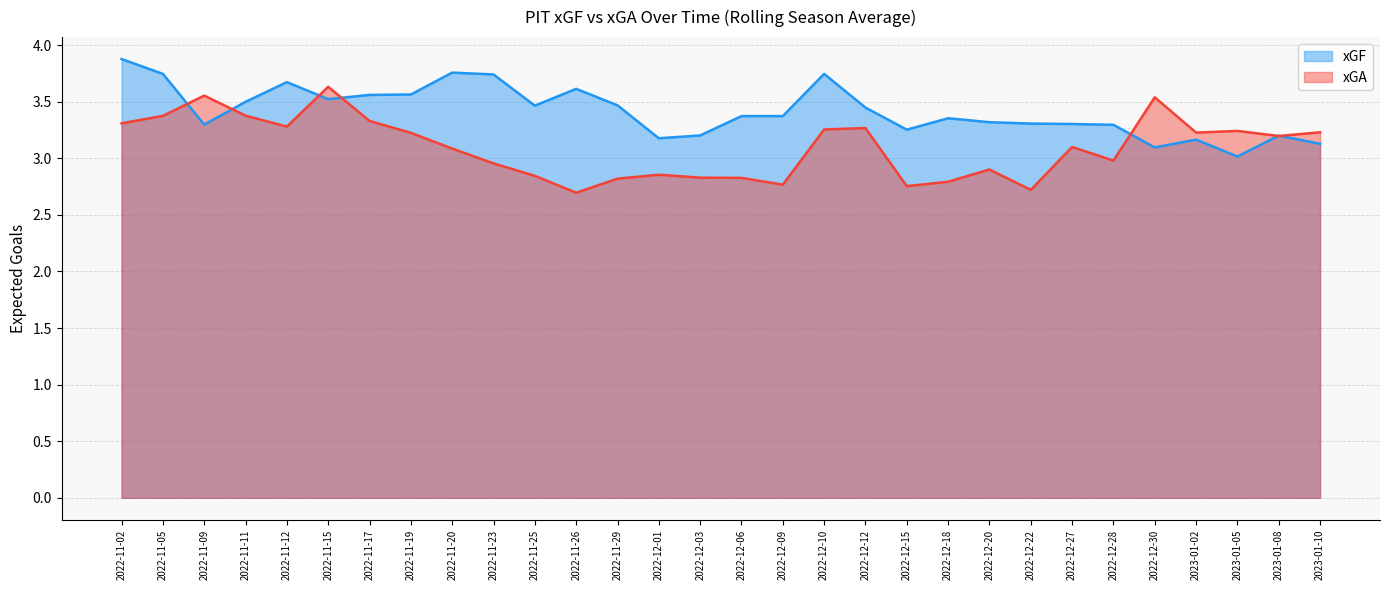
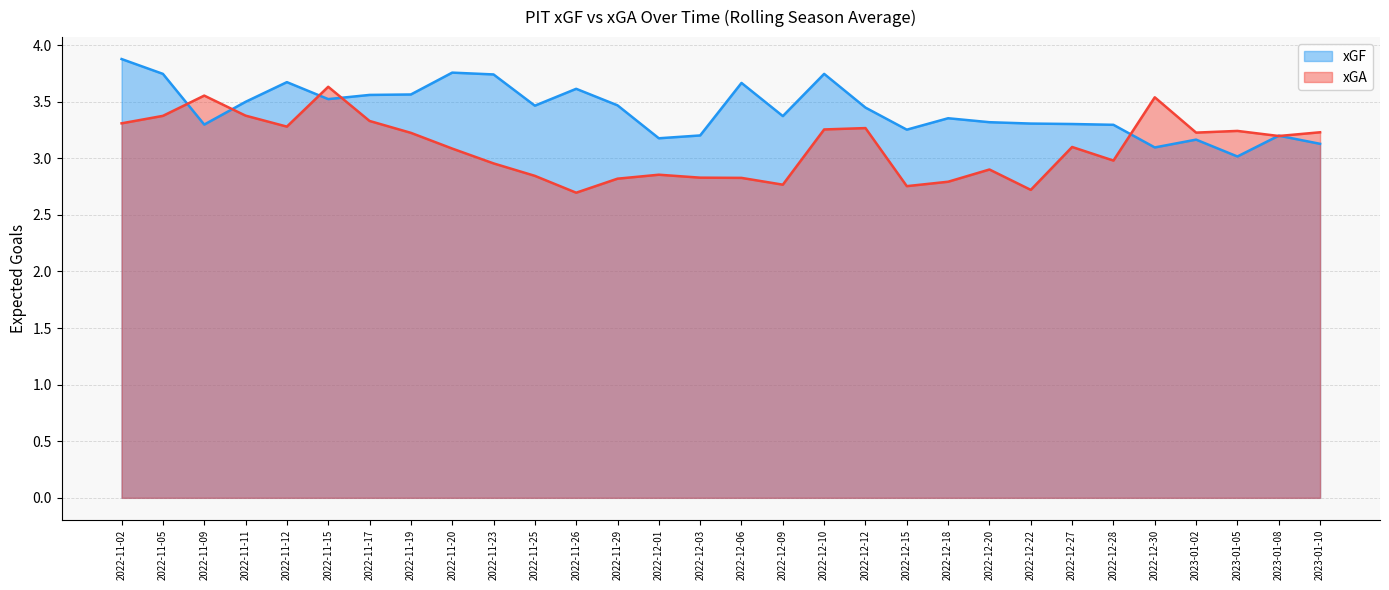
xGF, 2022-12-06: 3.37 -> 3.67
